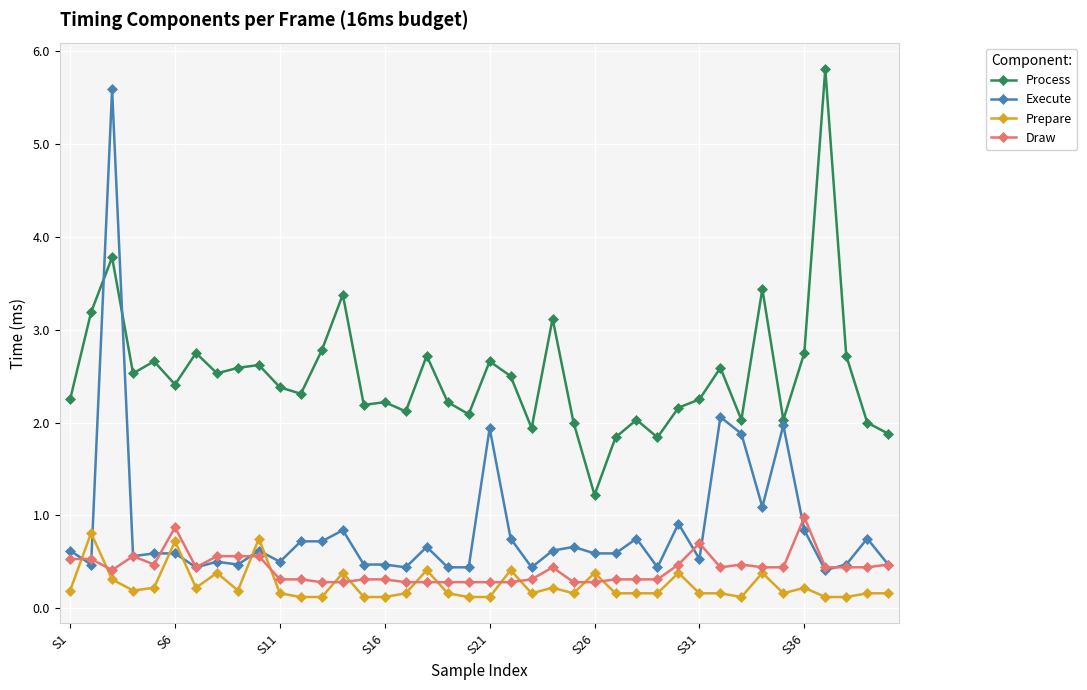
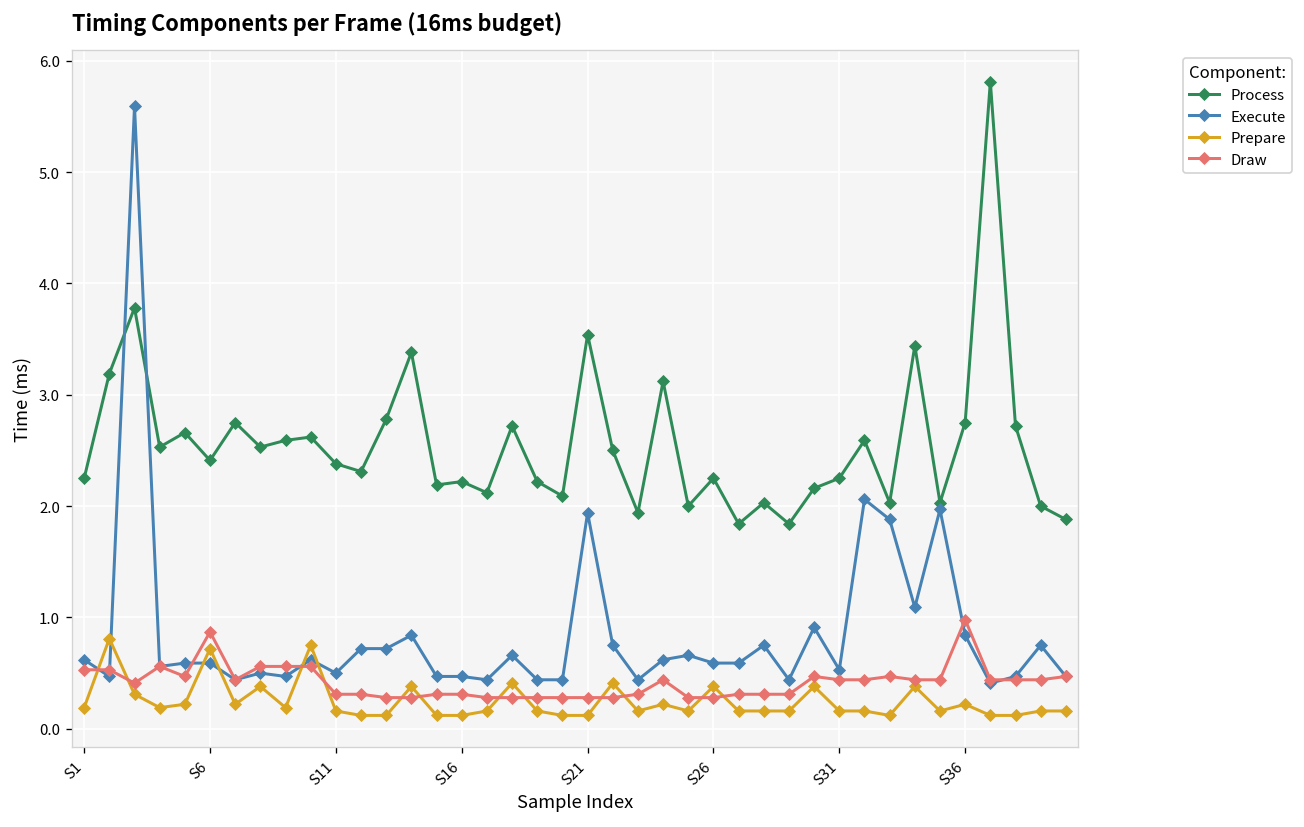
Process, S21: 2.7 -> 3.5
Process, S26: 1.2 -> 2.3
Draw, S31: 0.7 -> 0.4
